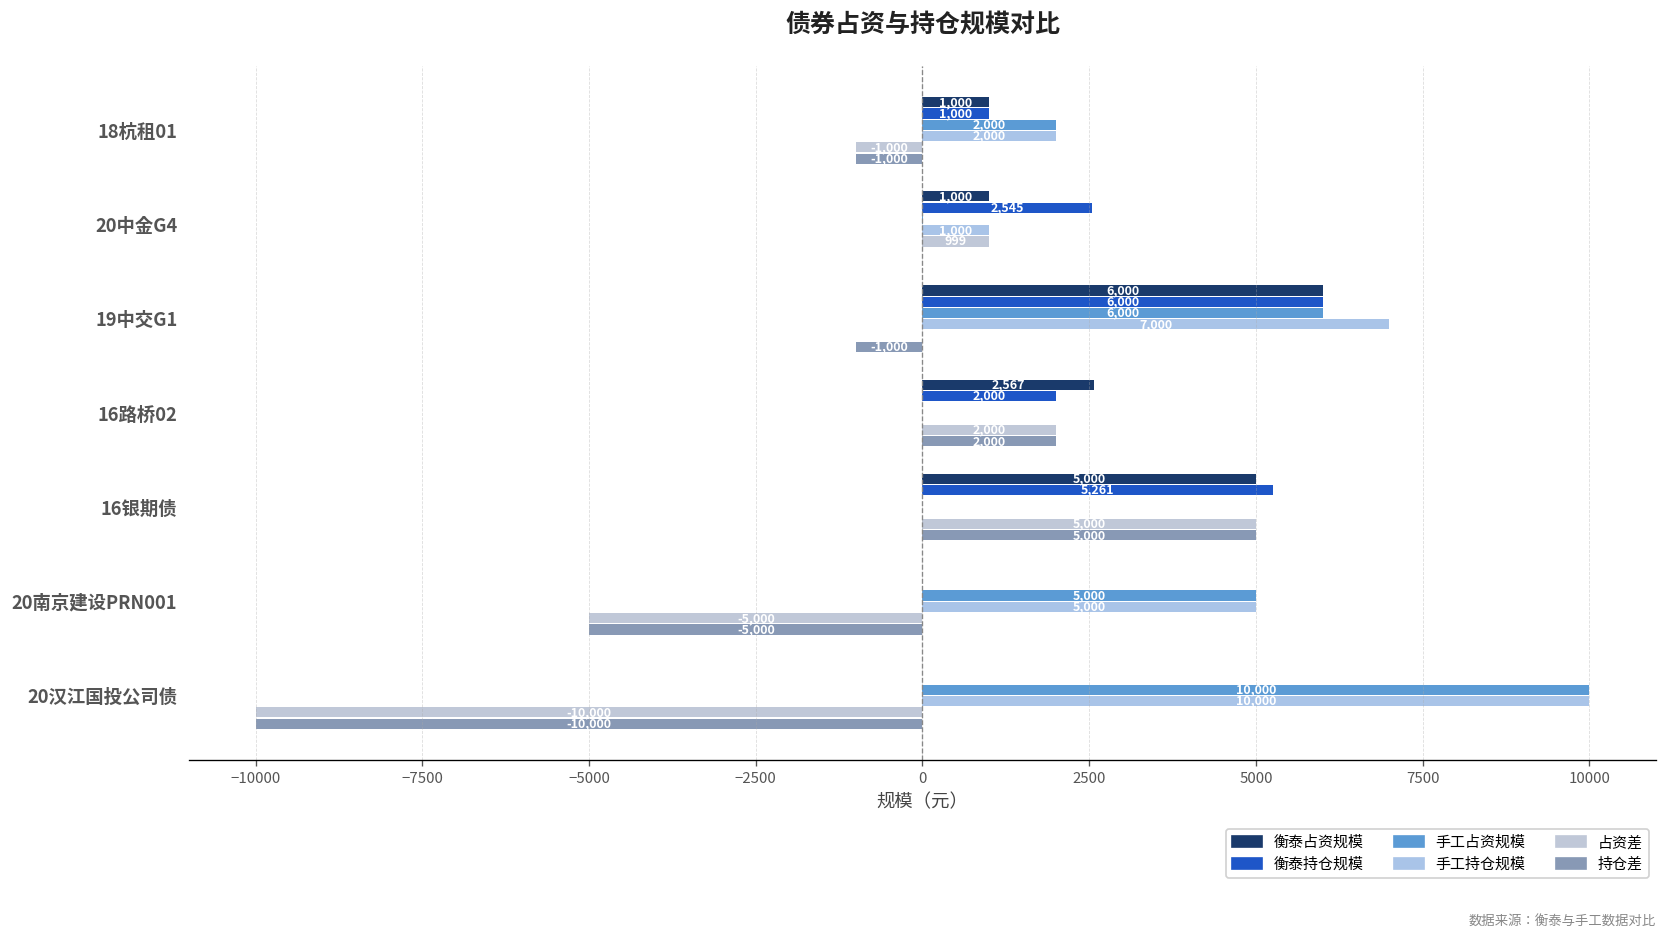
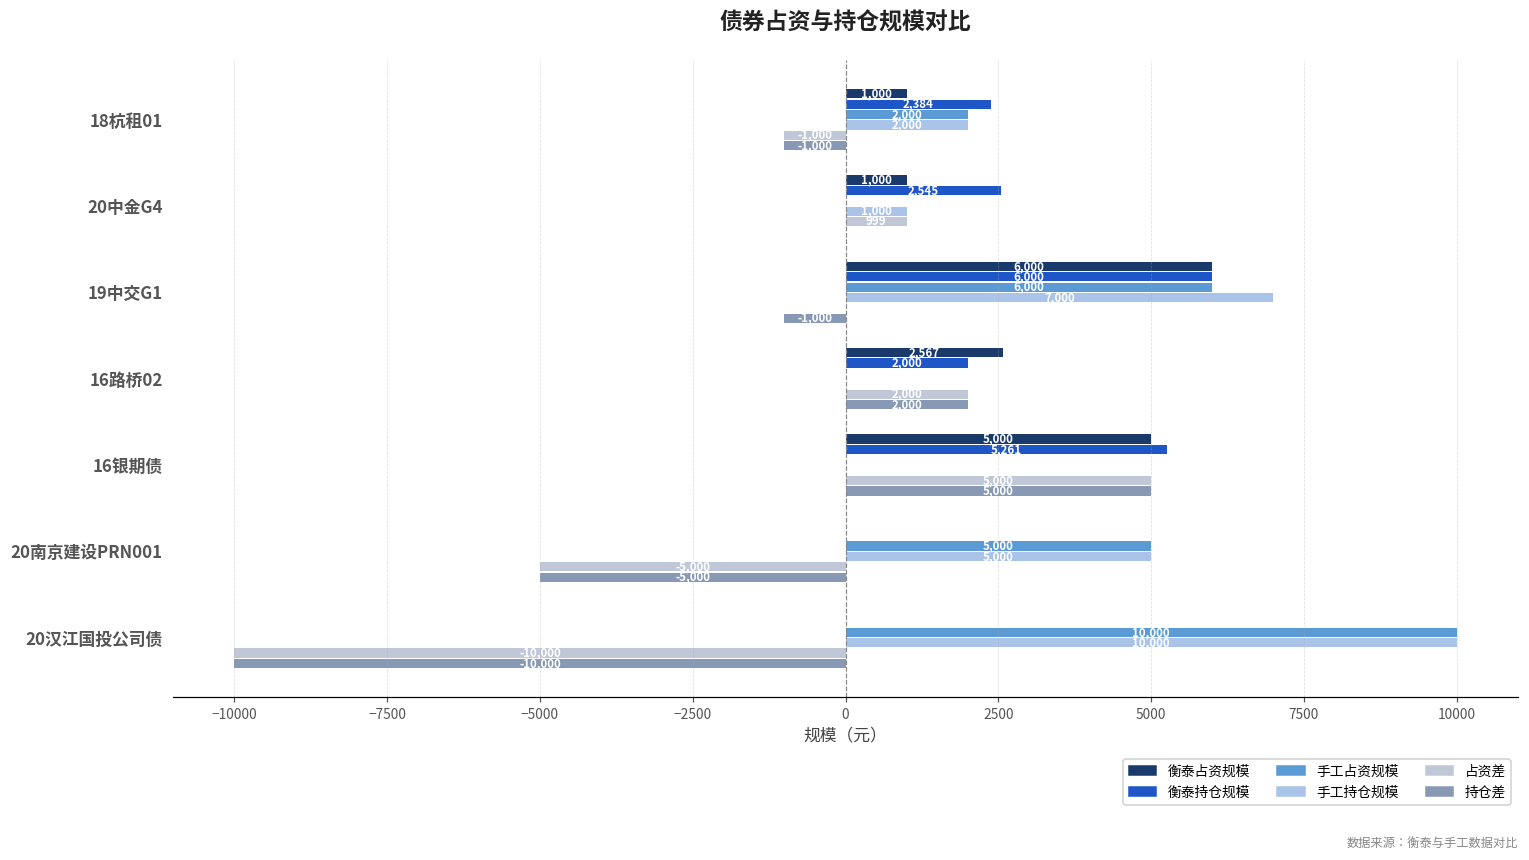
衡泰持仓规模, 18杭租01: 1,000 -> 2,384
